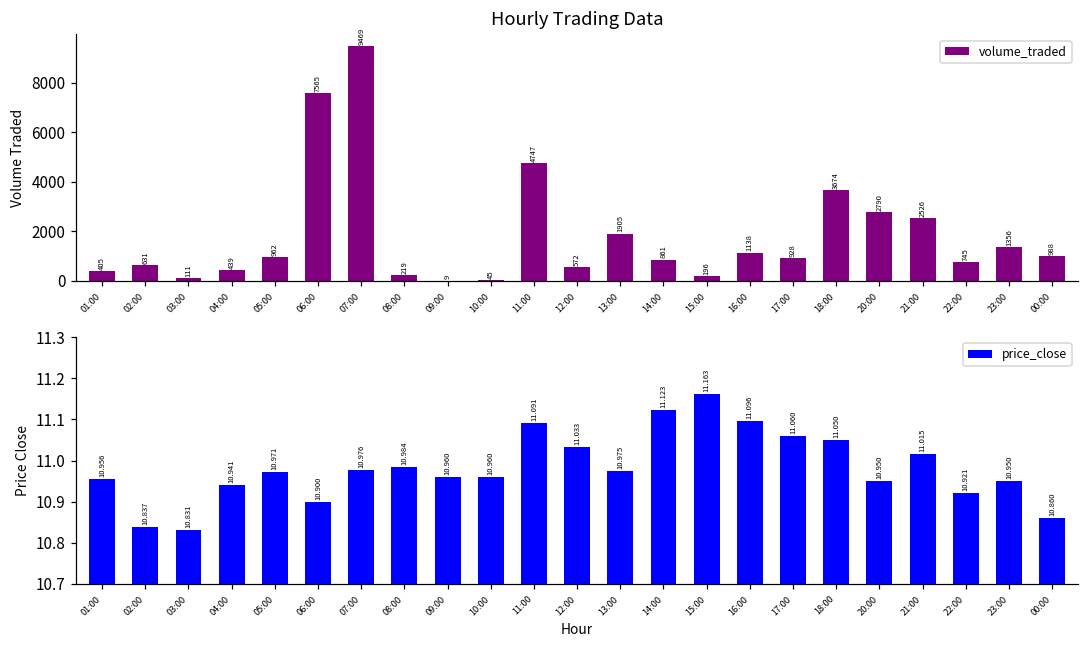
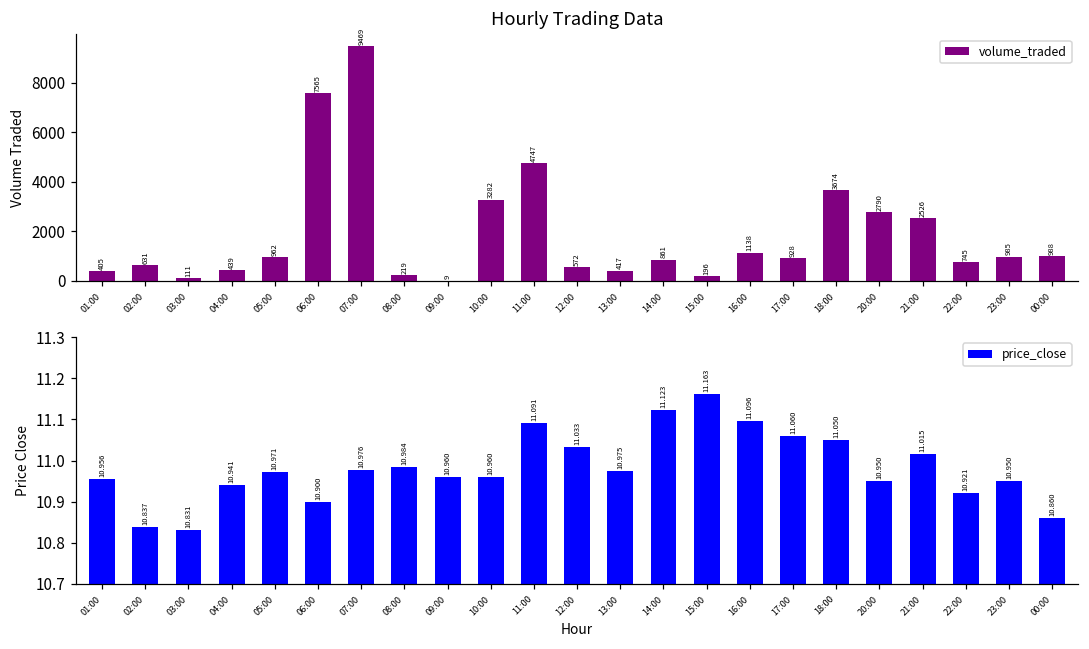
Hourly Trading Data, 10:00: 45 -> 3282
Hourly Trading Data, 13:00: 1905 -> 417
Hourly Trading Data, 23:00: 1356 -> 985
